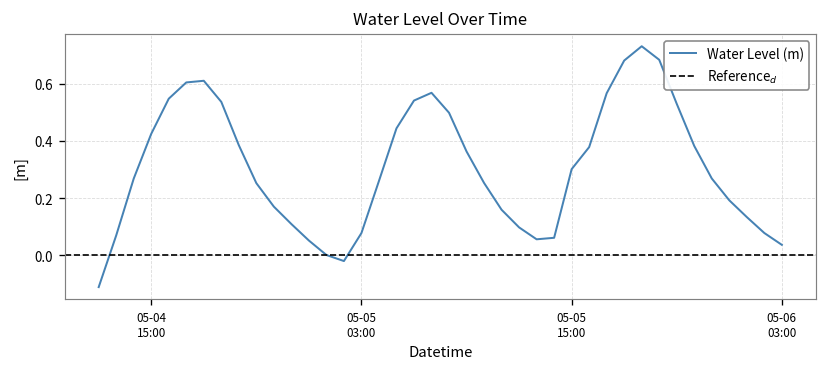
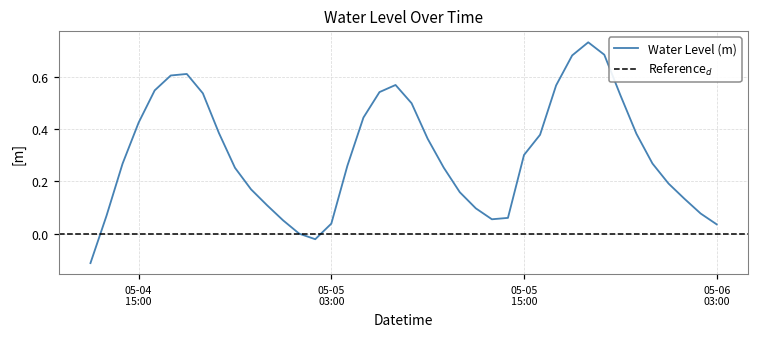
05-05 03:00: 0.08 -> 0.04
